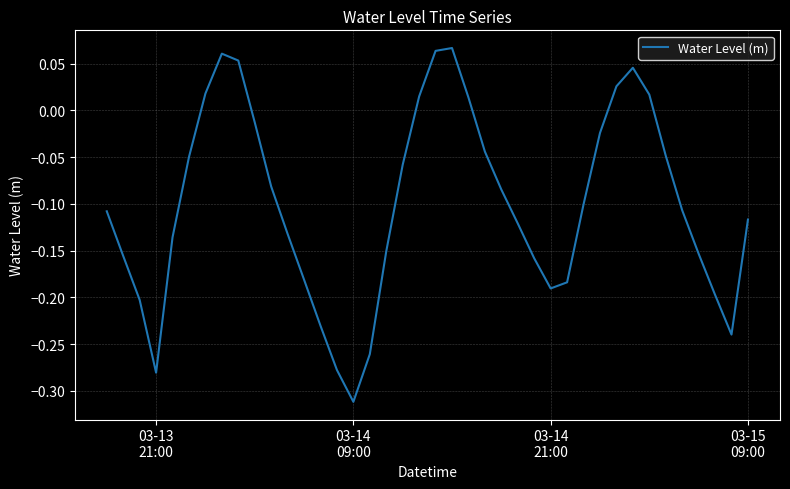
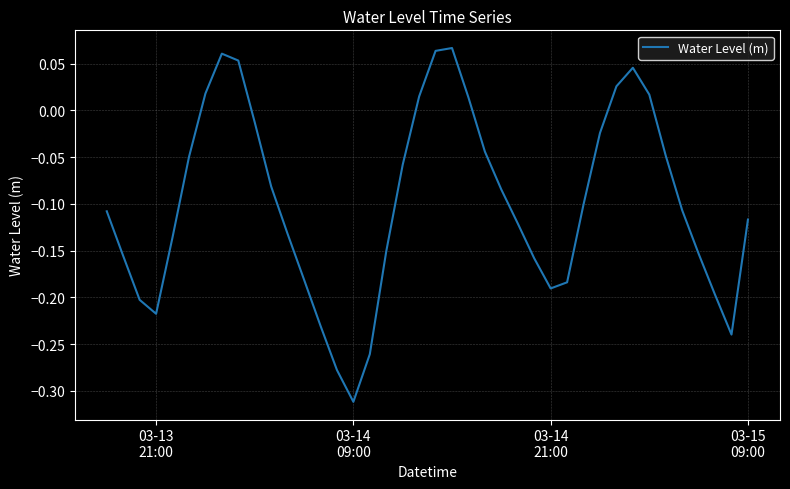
03-13 21:00: -0.28 -> -0.22
